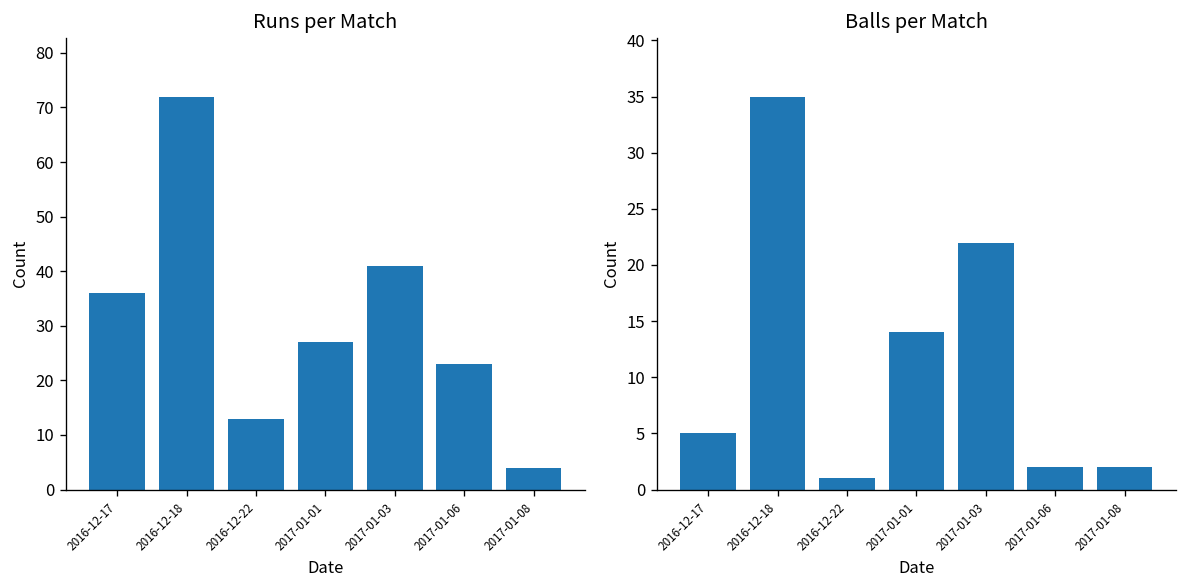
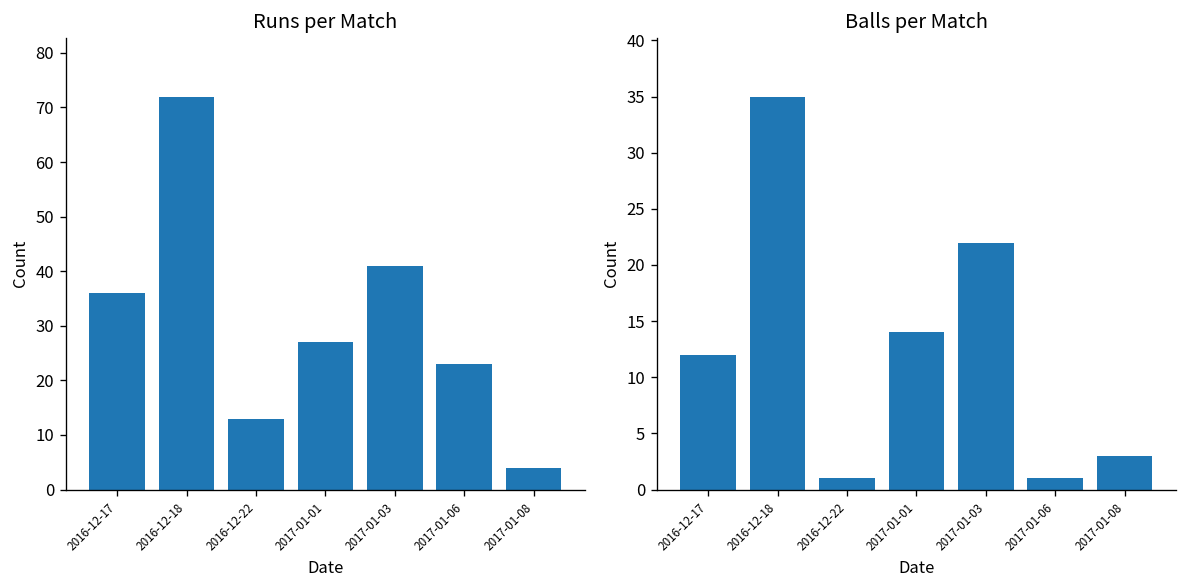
Balls per Match, 2016-12-17: 5 -> 12
Balls per Match, 2017-01-06: 2 -> 1
Balls per Match, 2017-01-08: 2 -> 3
